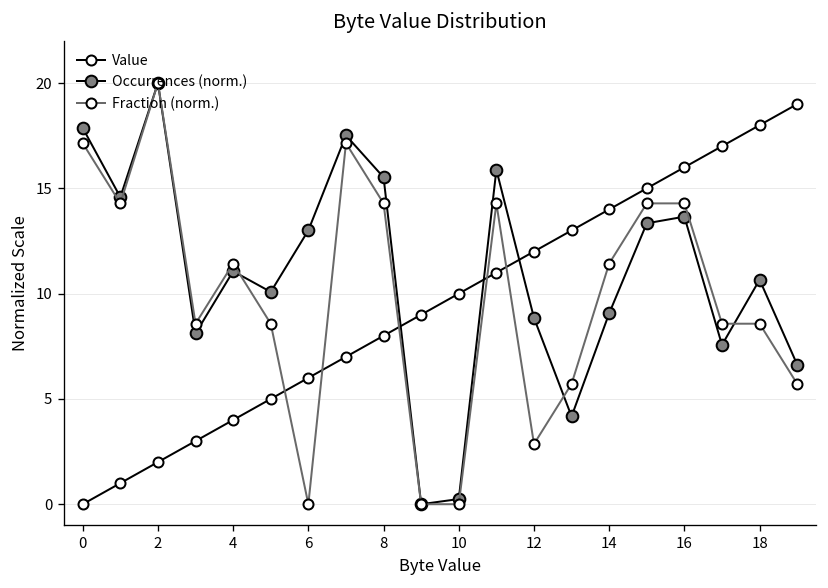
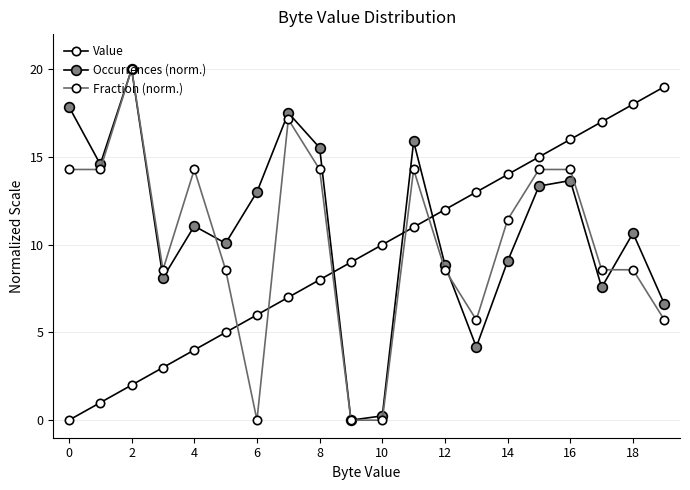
Fraction (norm.), 0: 17.1 -> 14.3
Fraction (norm.), 4: 11.4 -> 14.3
Fraction (norm.), 12: 2.9 -> 8.6
